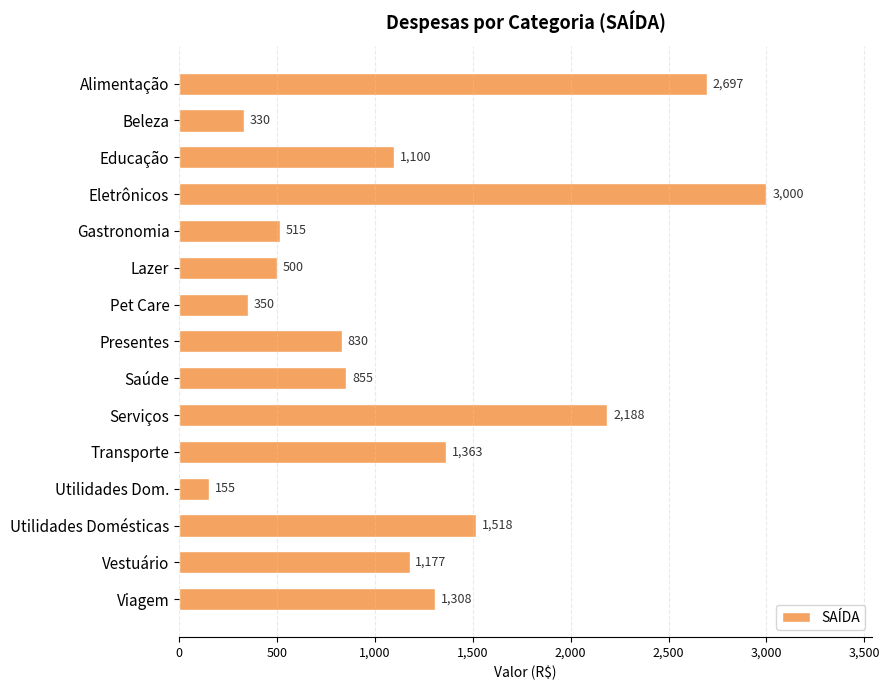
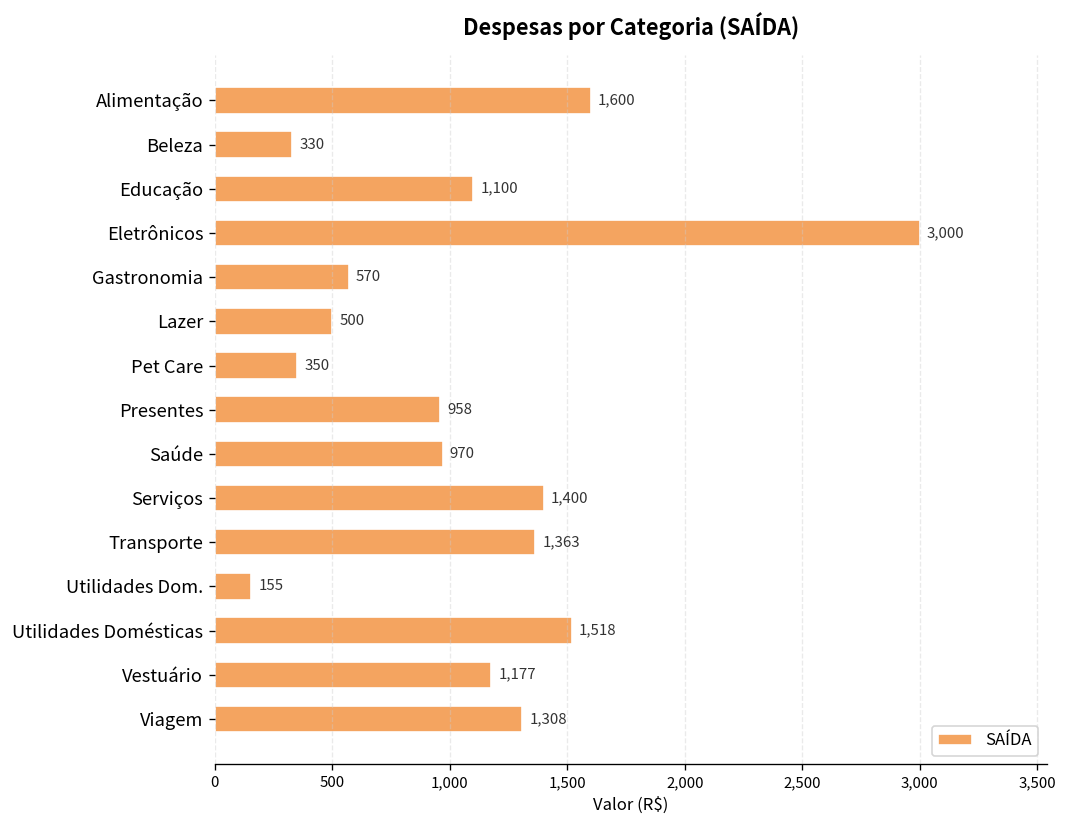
Alimentação: 2,697 -> 1,600
Gastronomia: 515 -> 570
Presentes: 830 -> 958
Saúde: 855 -> 970
Serviços: 2,188 -> 1,400
